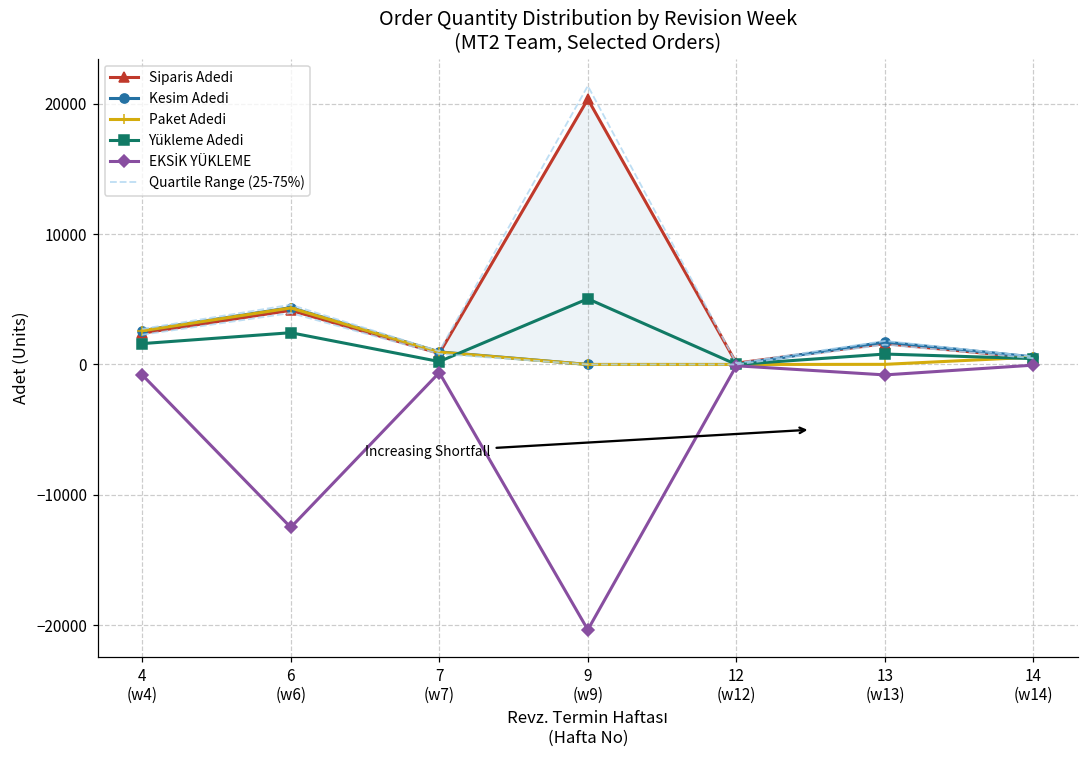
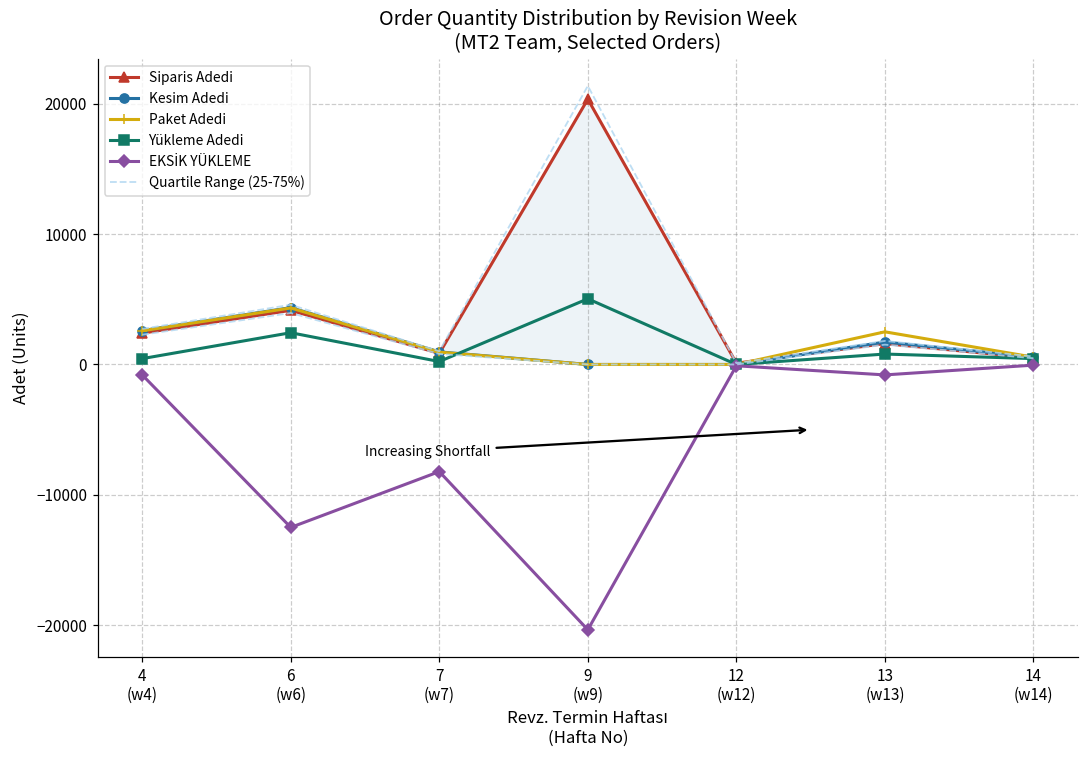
Yükleme Adedi, 4 (w4): 1600 -> 400
EKSİK YÜKLEME, 7 (w7): -600 -> -8200
Paket Adedi, 13 (w13): 0 -> 2500
